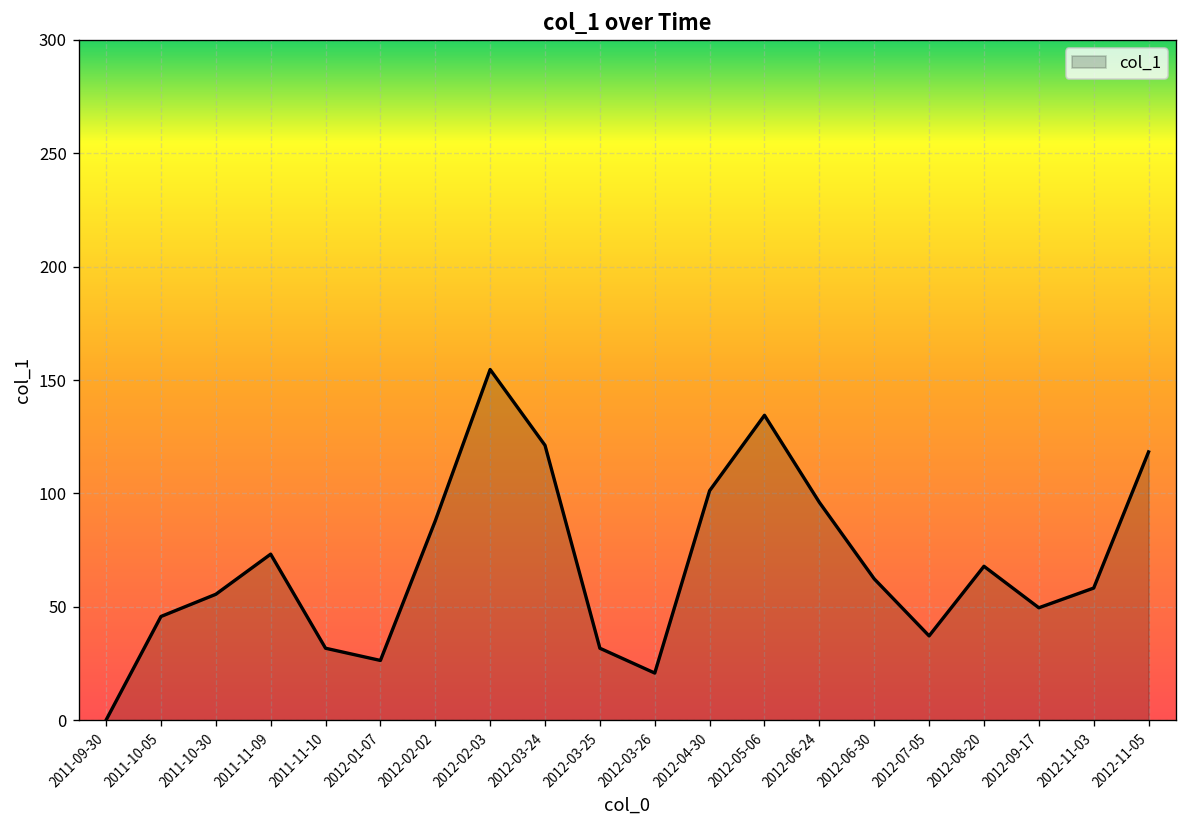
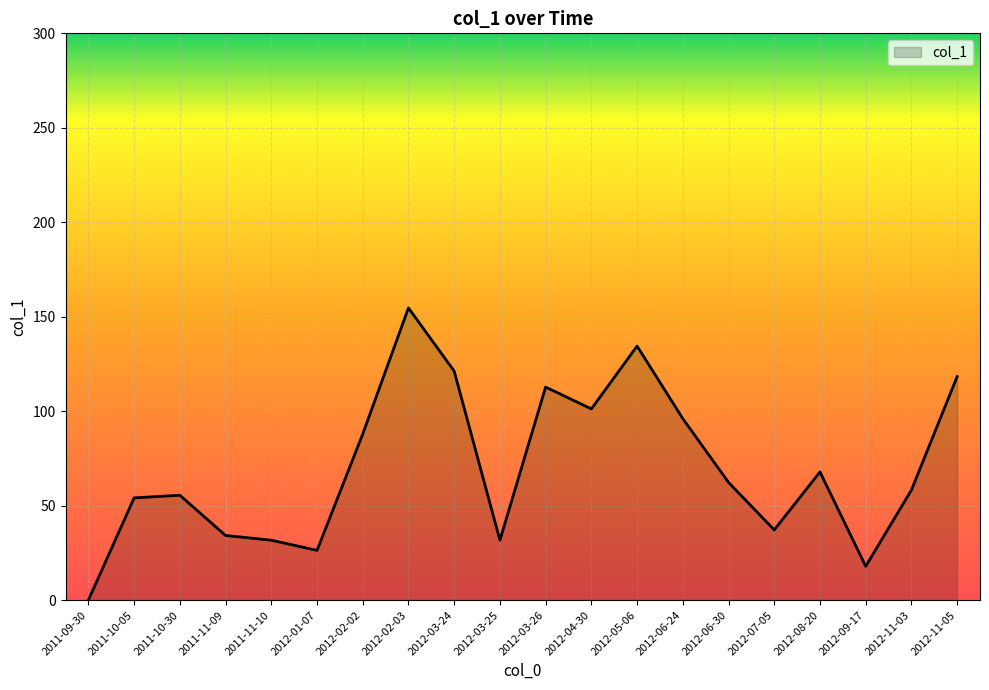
2011-10-05: 46 -> 54
2011-11-09: 73 -> 34
2012-03-26: 21 -> 113
2012-09-17: 50 -> 18
